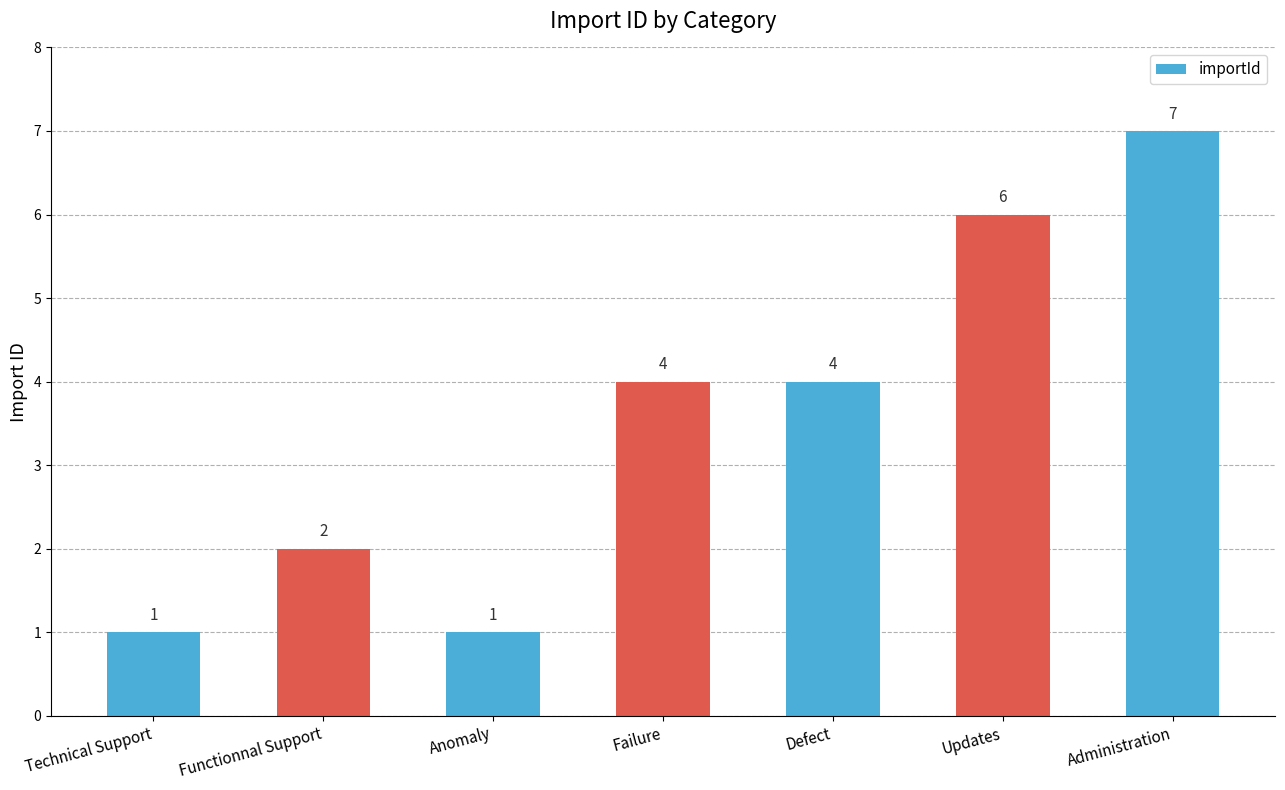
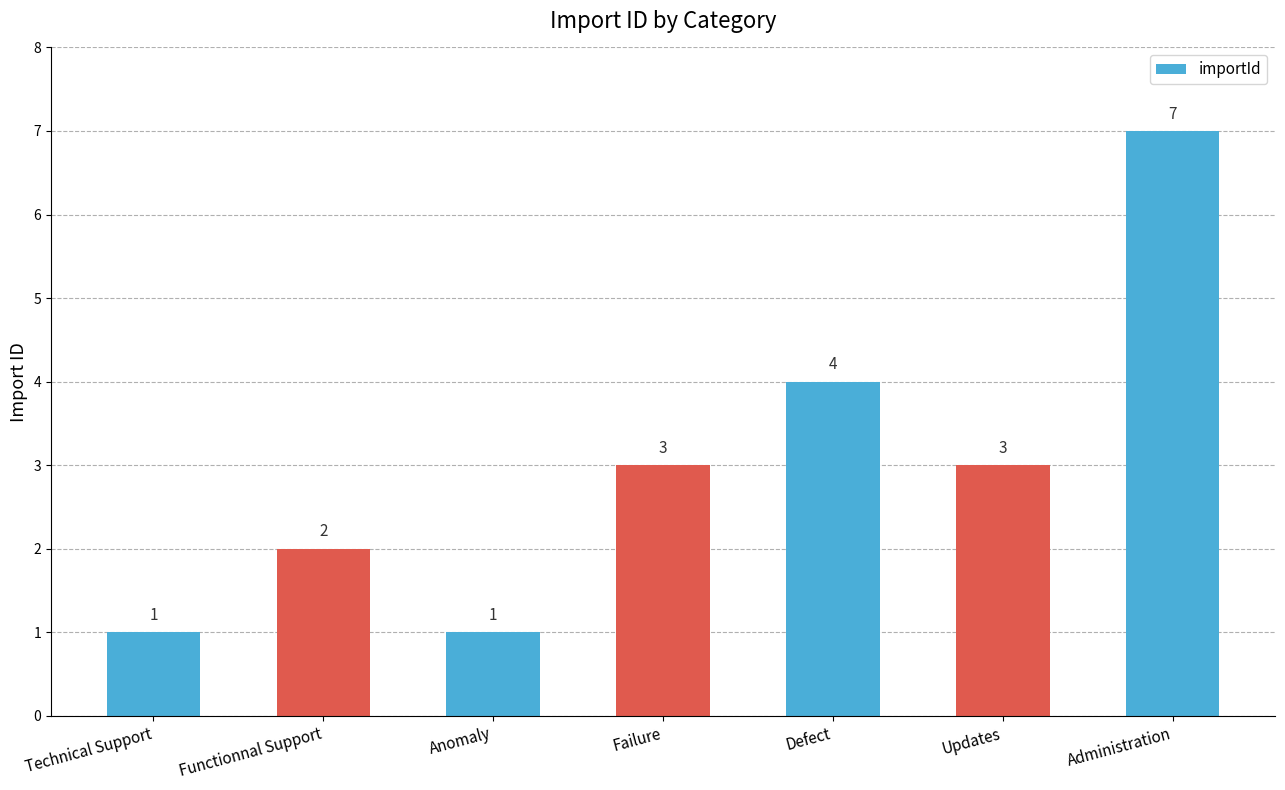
Failure: 4 -> 3
Updates: 6 -> 3
